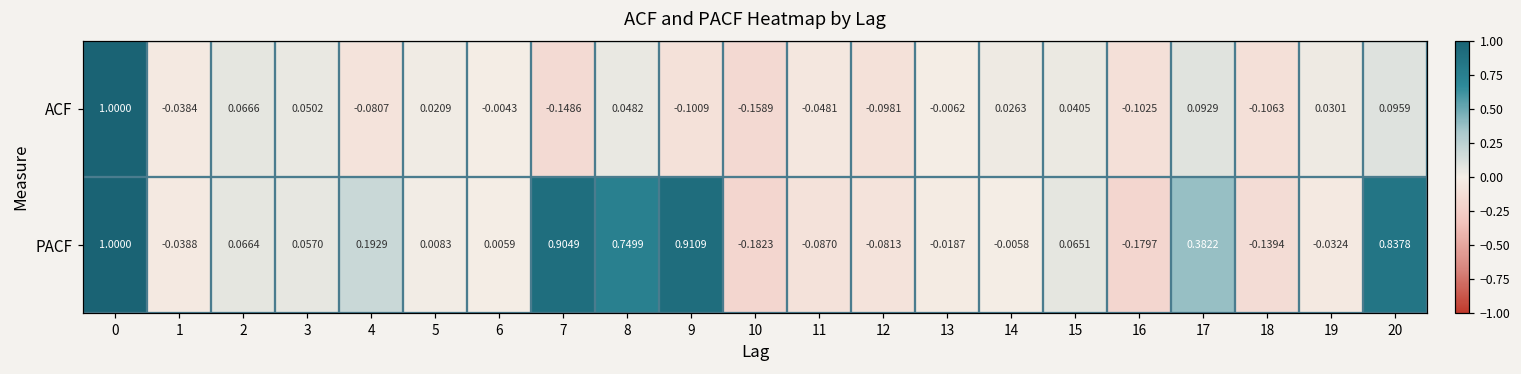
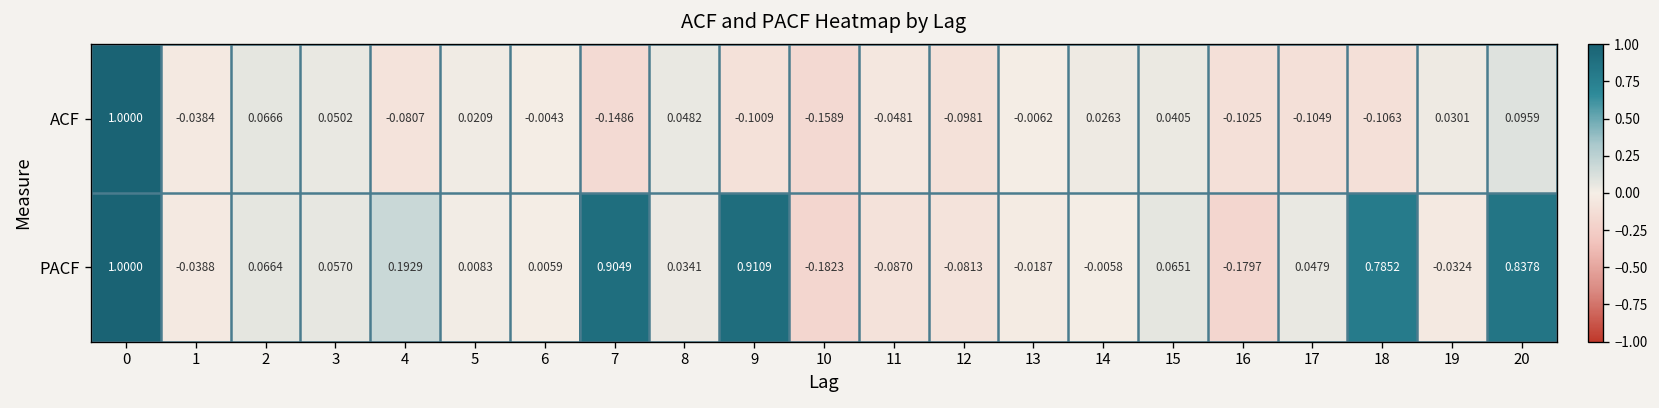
ACF, 17: 0.0929 -> -0.1049
PACF, 8: 0.7499 -> 0.0341
PACF, 17: 0.3822 -> 0.0479
PACF, 18: -0.1394 -> 0.7852
